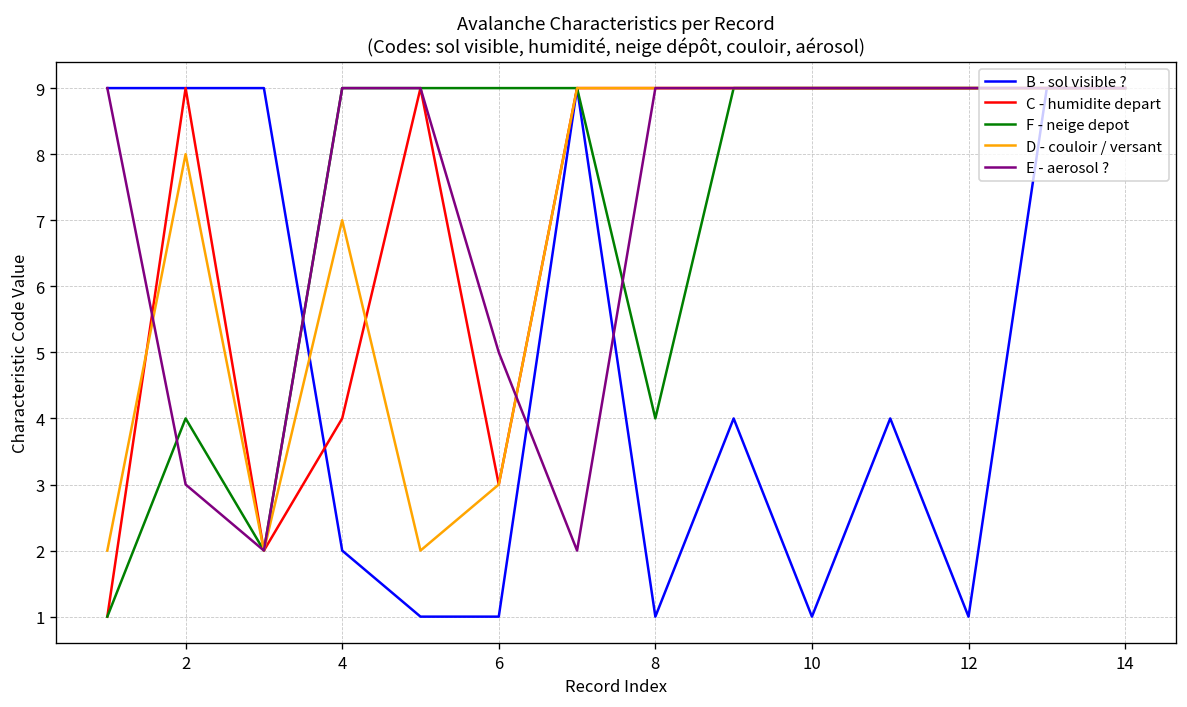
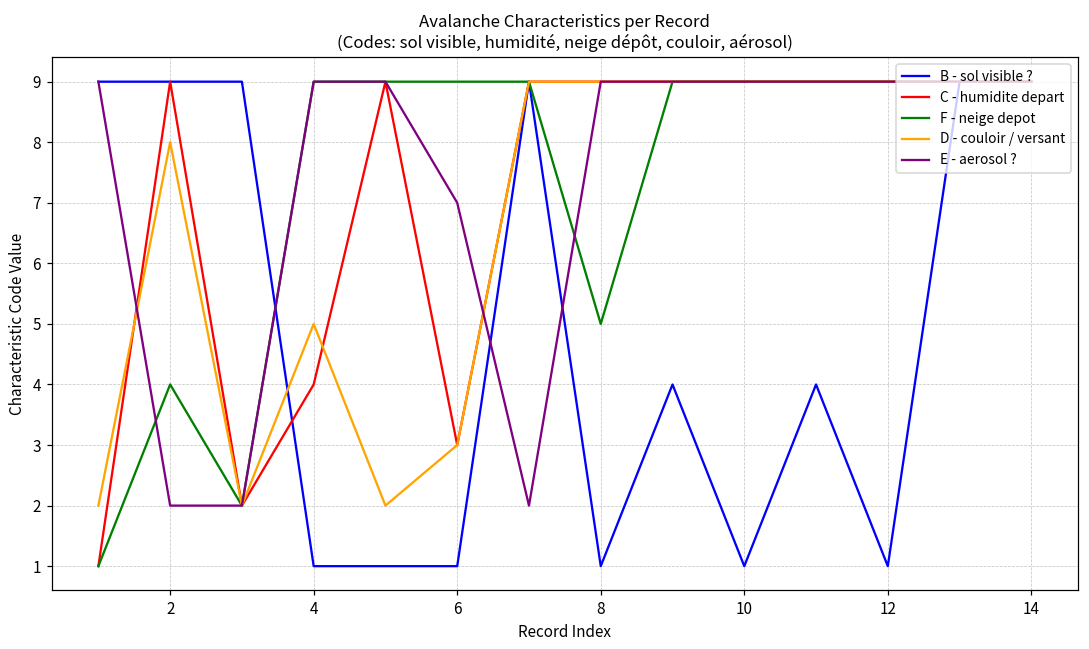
E - aerosol ?, 2: 3 -> 2
B - sol visible ?, 4: 2 -> 1
D - couloir / versant, 4: 7 -> 5
E - aerosol ?, 6: 5 -> 7
F - neige depot, 8: 4 -> 5
